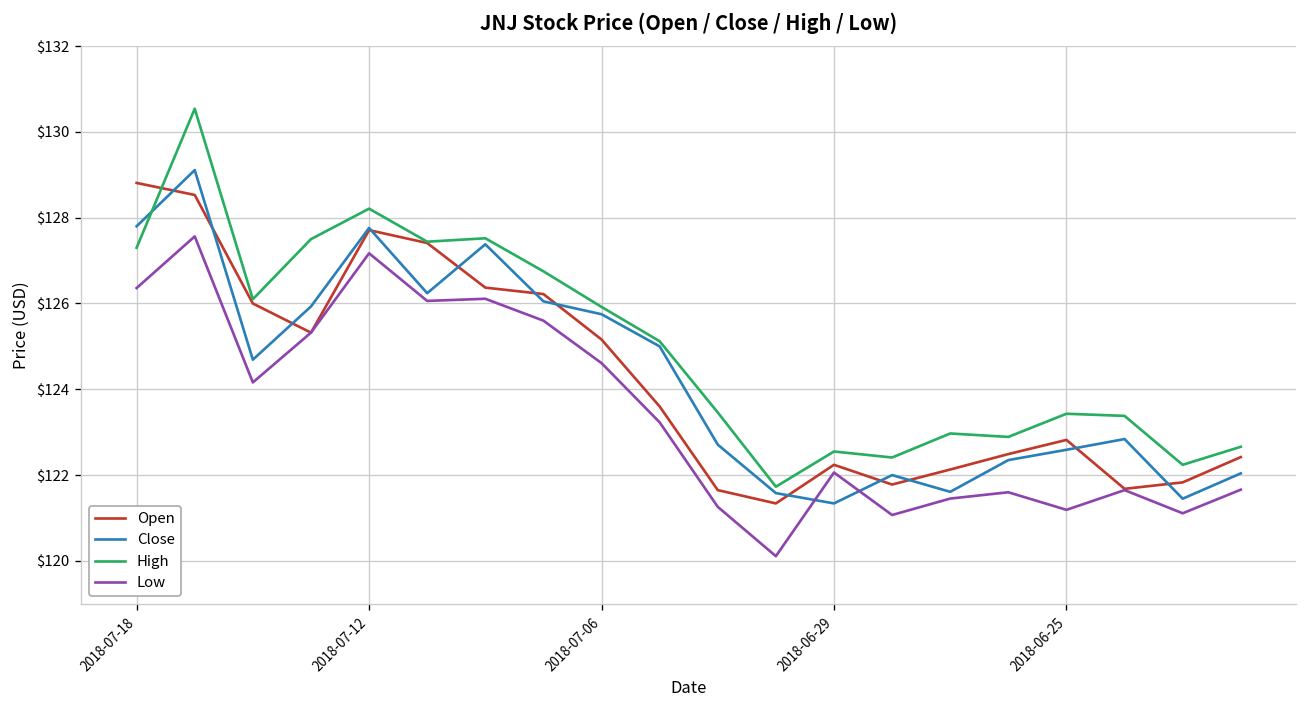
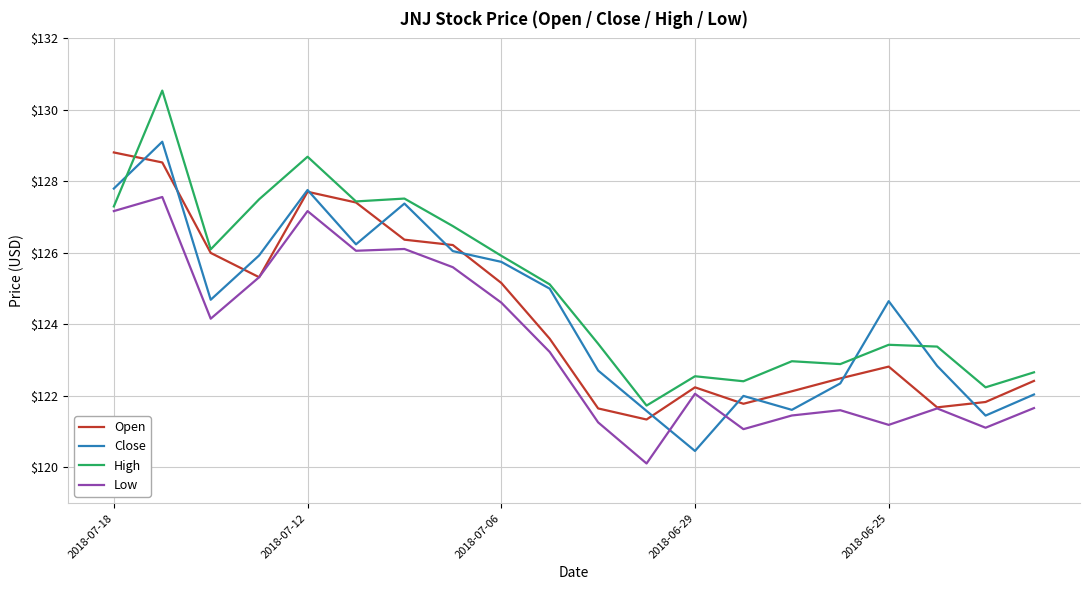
Low, 2018-07-18: $126.4 -> $127.2
High, 2018-07-12: $128.2 -> $128.7
Close, 2018-06-29: $121.3 -> $120.5
Close, 2018-06-25: $122.6 -> $124.7
